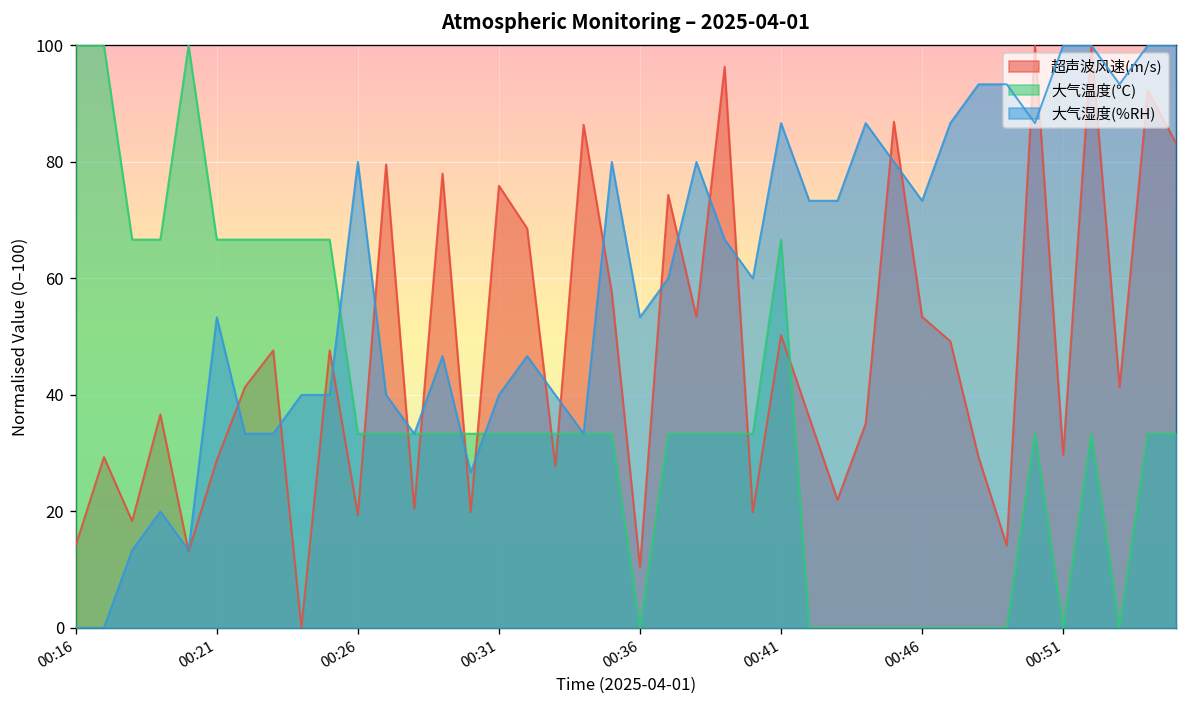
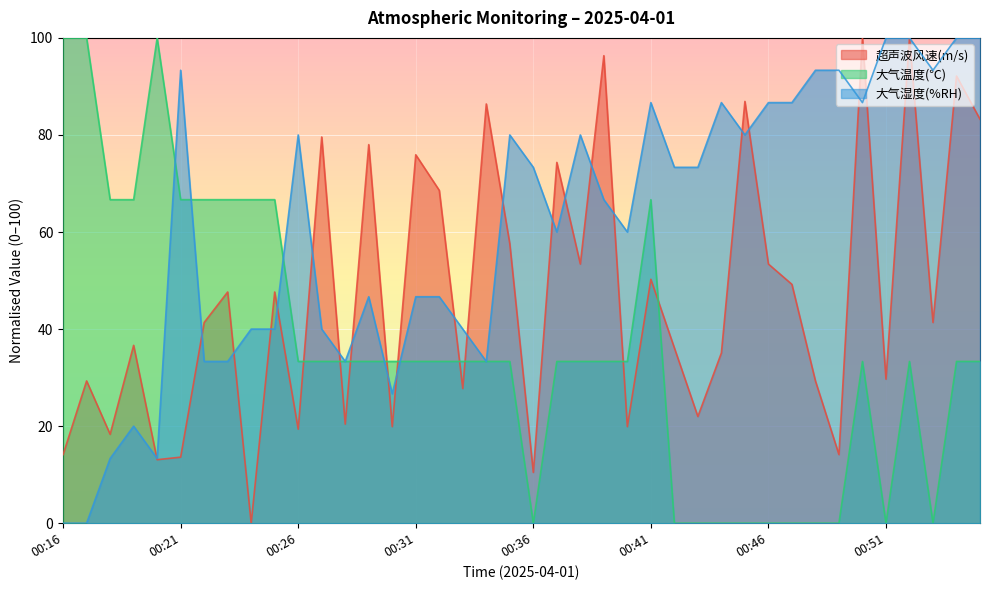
超声波风速(m/s), 00:21: 29 -> 14
大气湿度(%RH), 00:21: 53 -> 93
大气湿度(%RH), 00:31: 40 -> 47
大气湿度(%RH), 00:36: 53 -> 73
大气湿度(%RH), 00:46: 73 -> 87
